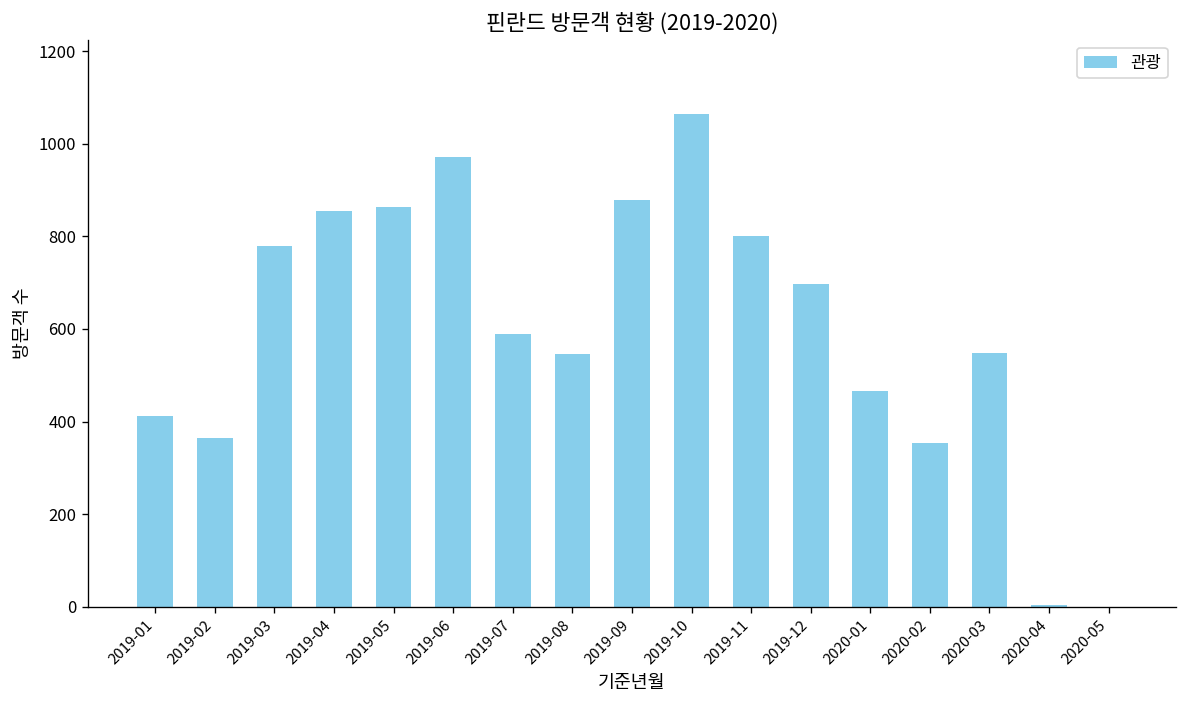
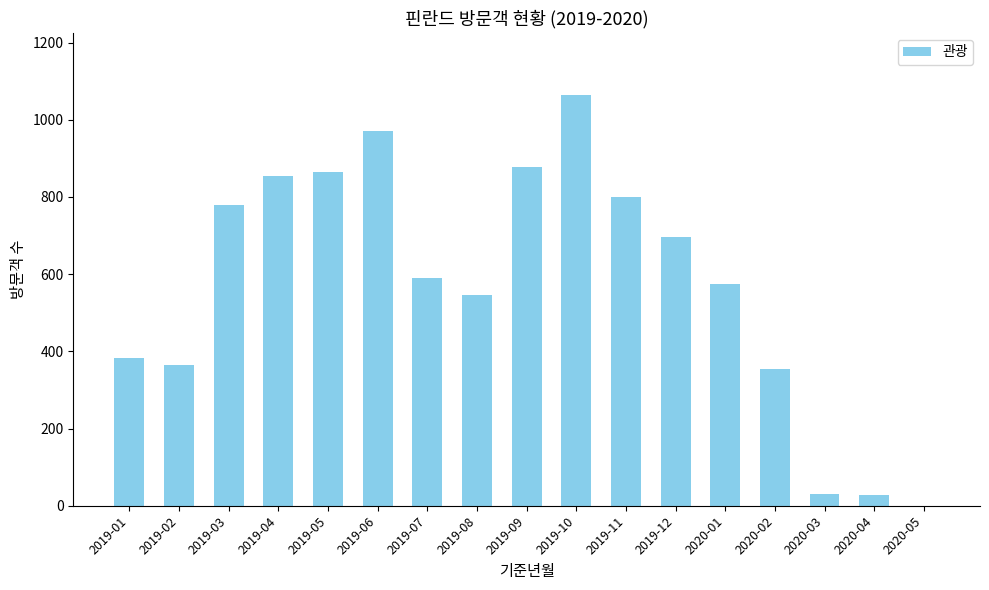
2019-01: 410 -> 380
2020-01: 470 -> 570
2020-03: 550 -> 30
2020-04: 10 -> 30
